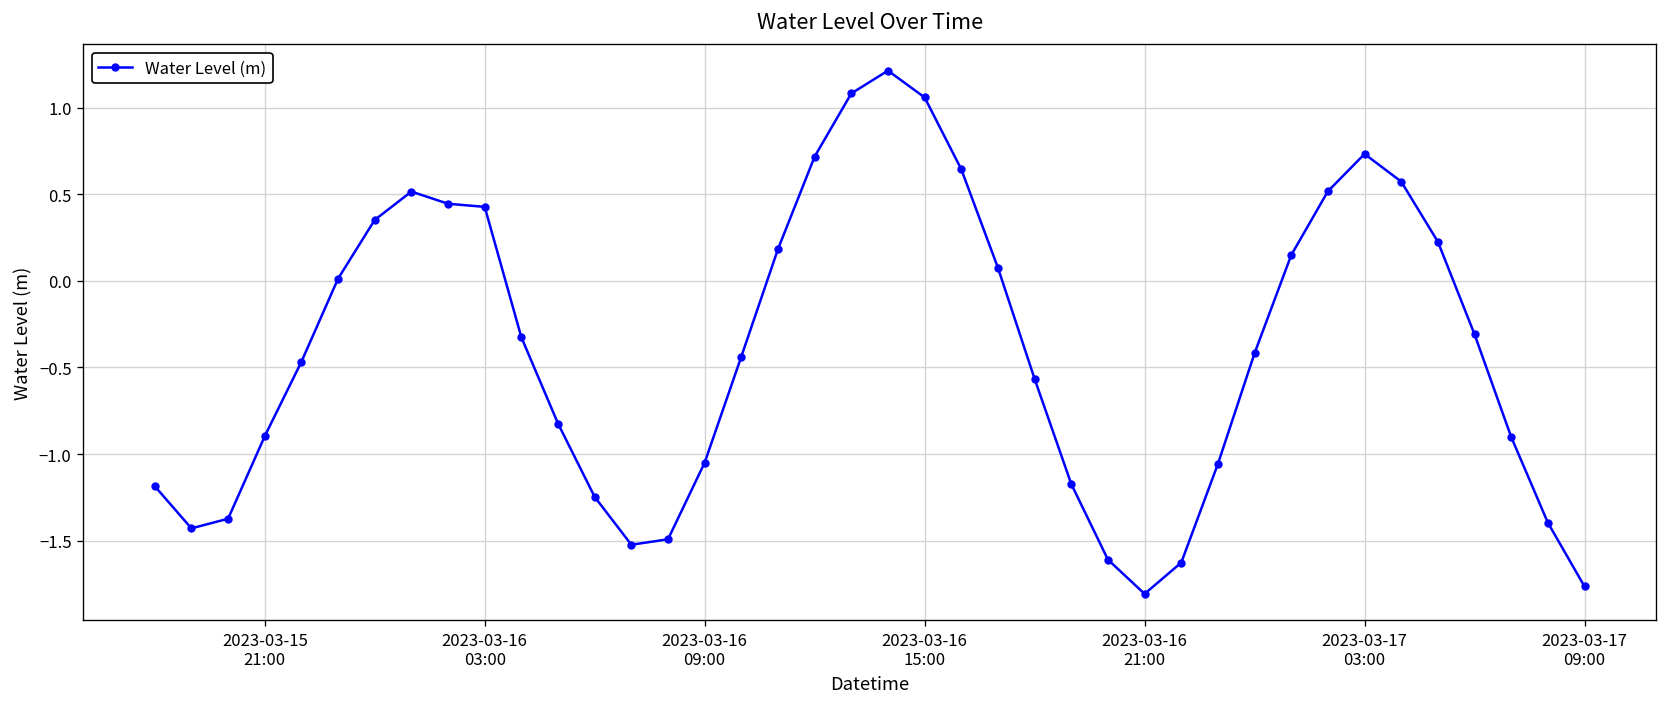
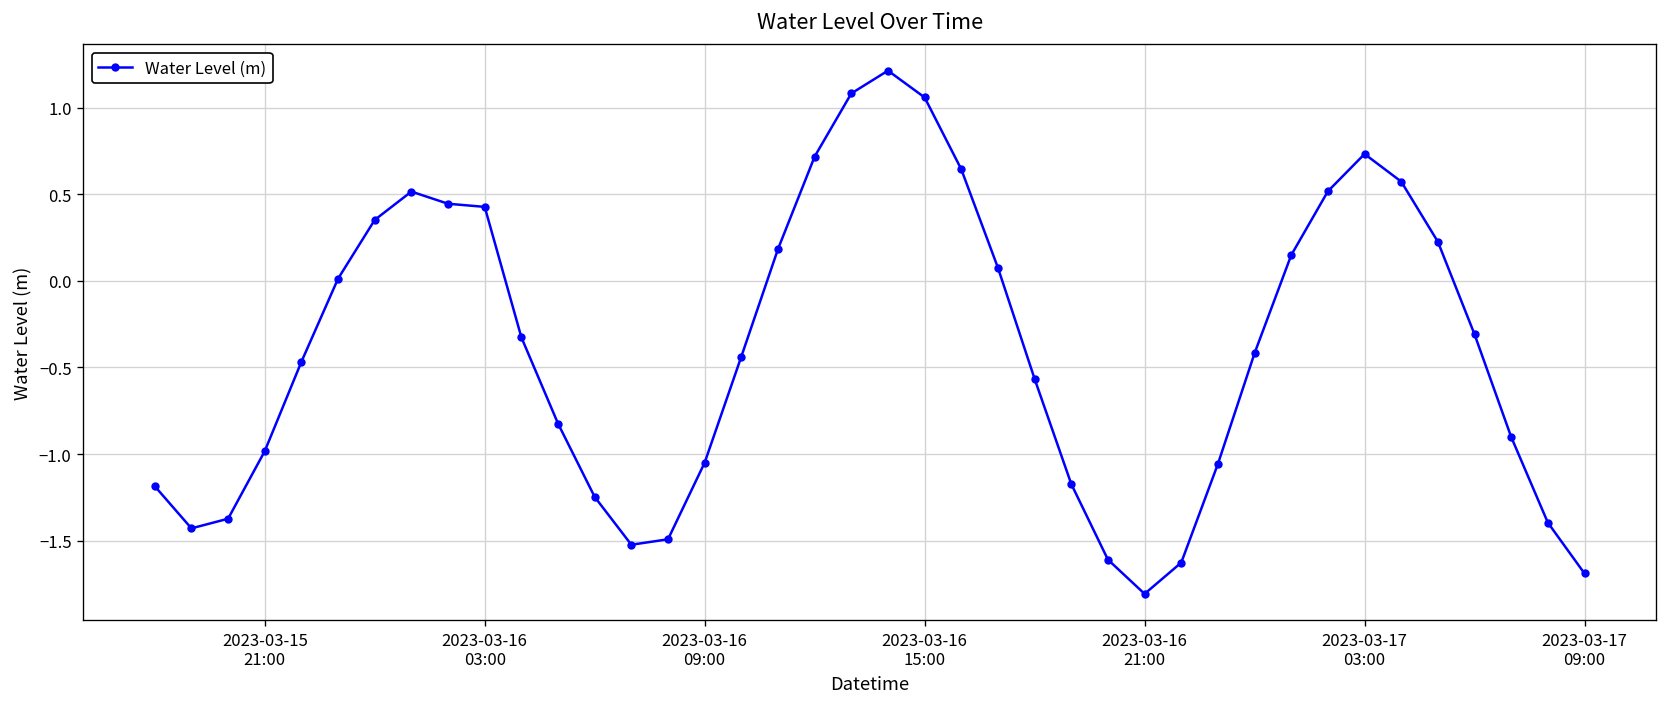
2023-03-15 21:00: -0.90 -> -0.98
2023-03-17 09:00: -1.76 -> -1.69
